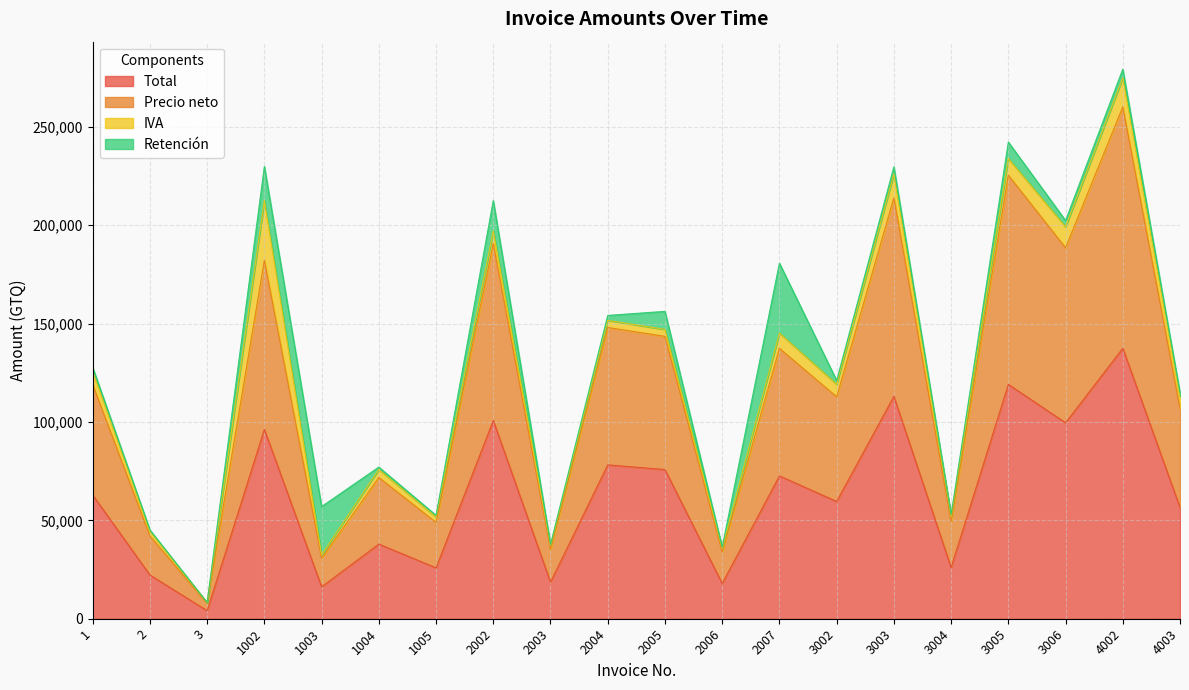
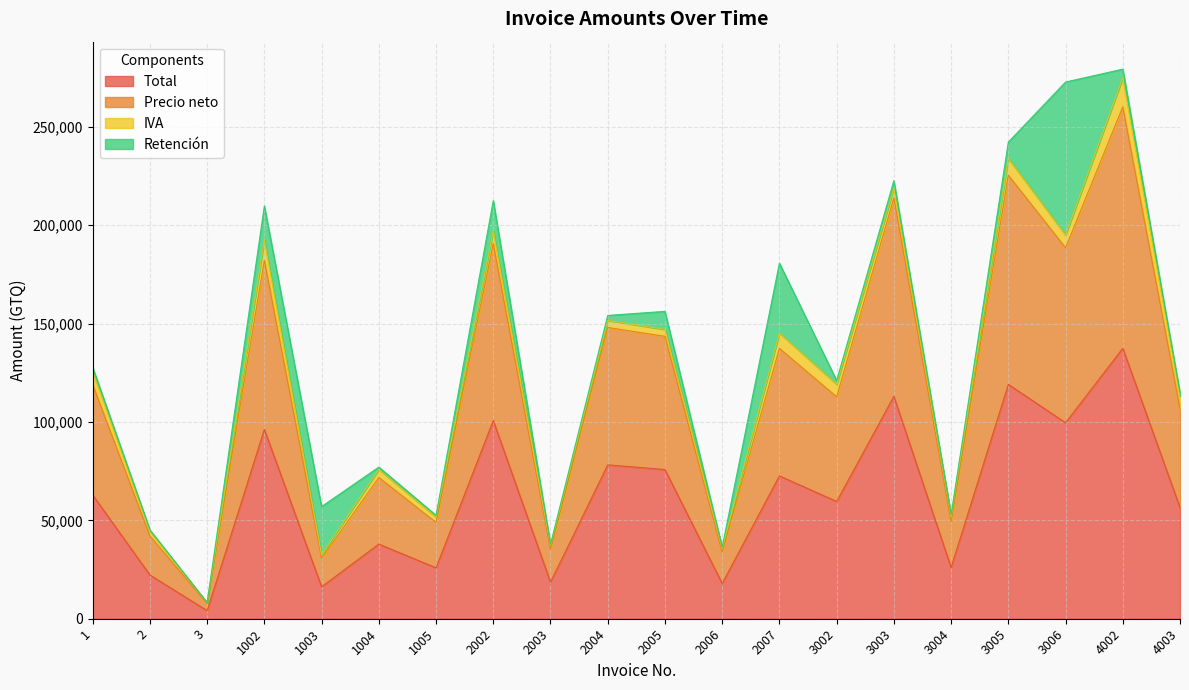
IVA, 1002: 30,000 -> 10,000
IVA, 3003: 12,000 -> 5,000
IVA, 3006: 11,000 -> 6,000
Retención, 3006: 3,000 -> 78,000
